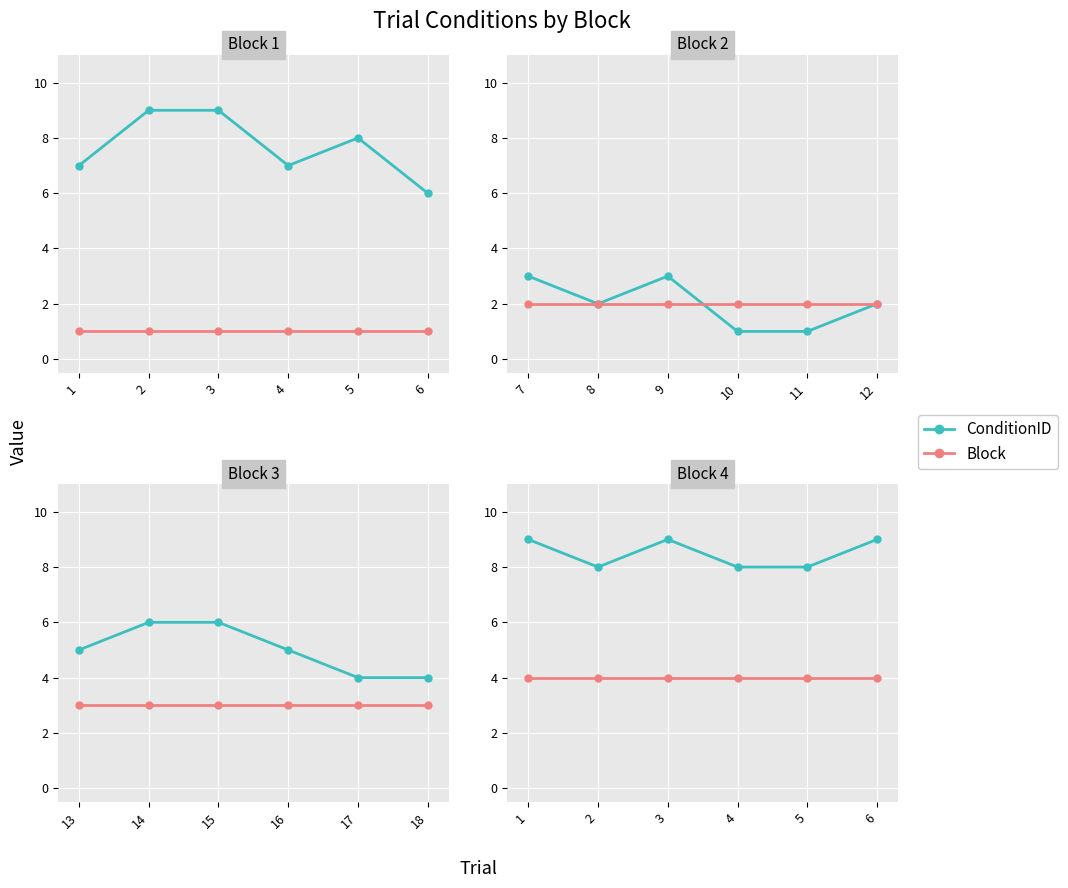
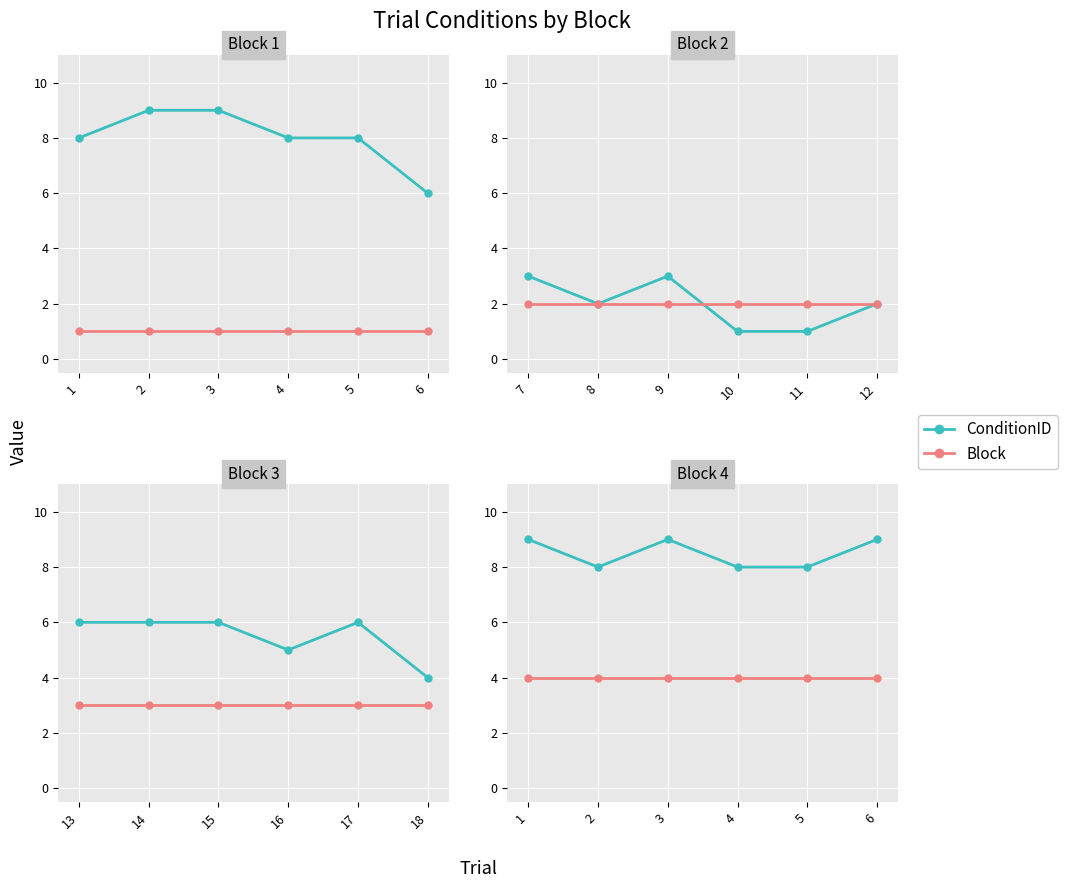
Block 1, ConditionID, 1: 7 -> 8
Block 1, ConditionID, 4: 7 -> 8
Block 3, ConditionID, 13: 5 -> 6
Block 3, ConditionID, 17: 4 -> 6
